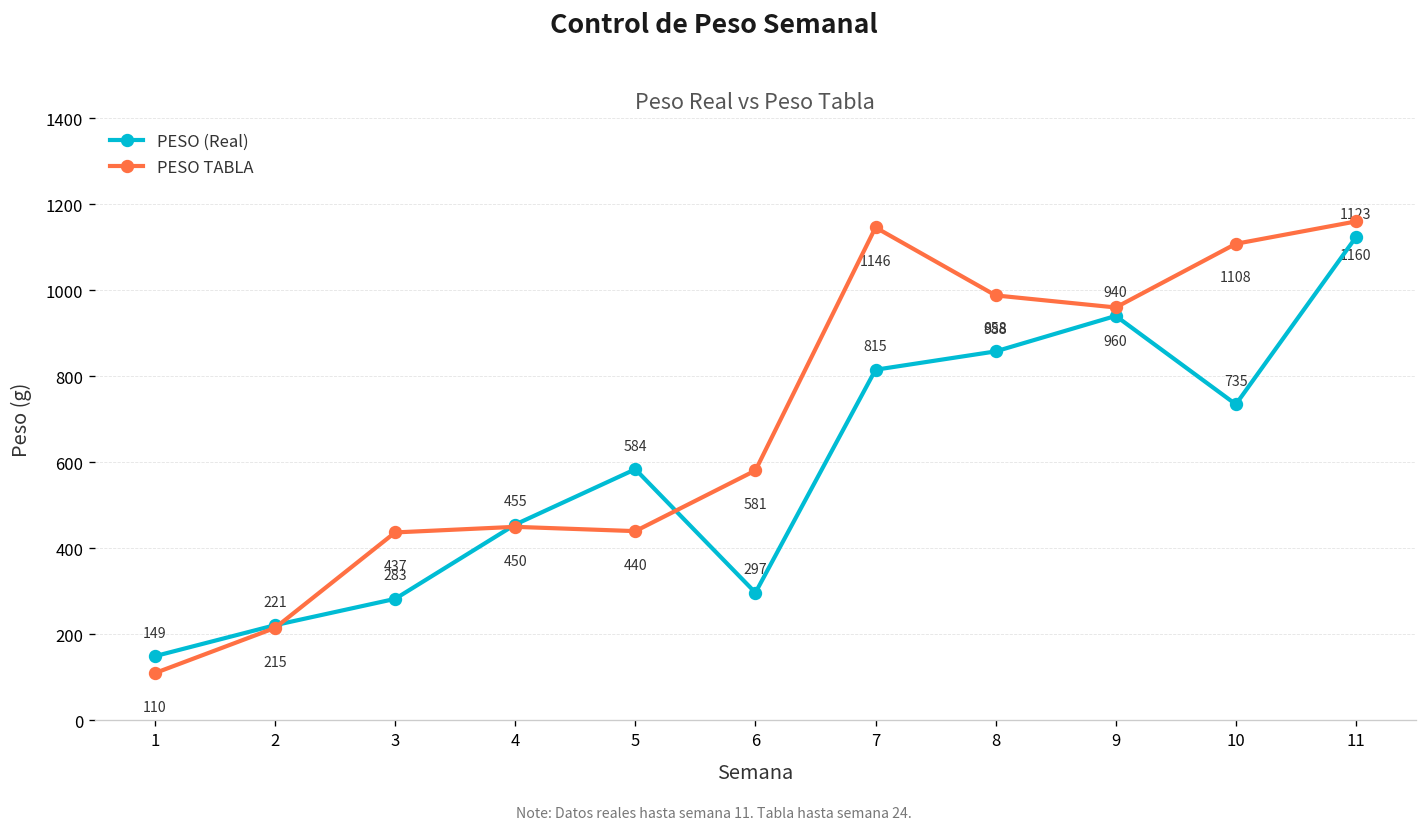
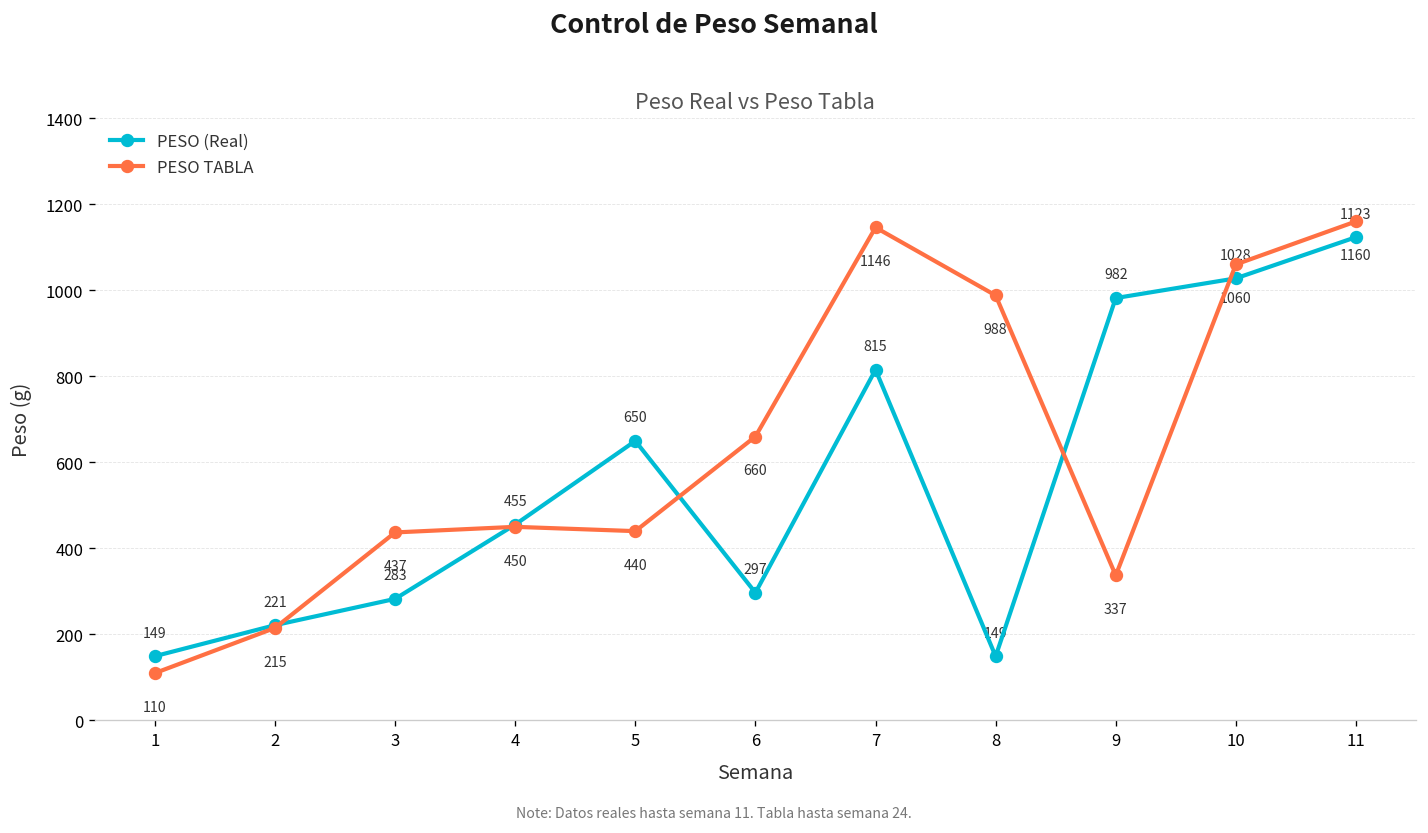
PESO (Real), 5: 584 -> 650
PESO TABLA, 6: 581 -> 660
PESO (Real), 8: 858 -> 149
PESO (Real), 9: 940 -> 982
PESO TABLA, 9: 960 -> 337
PESO (Real), 10: 735 -> 1028
PESO TABLA, 10: 1108 -> 1060
